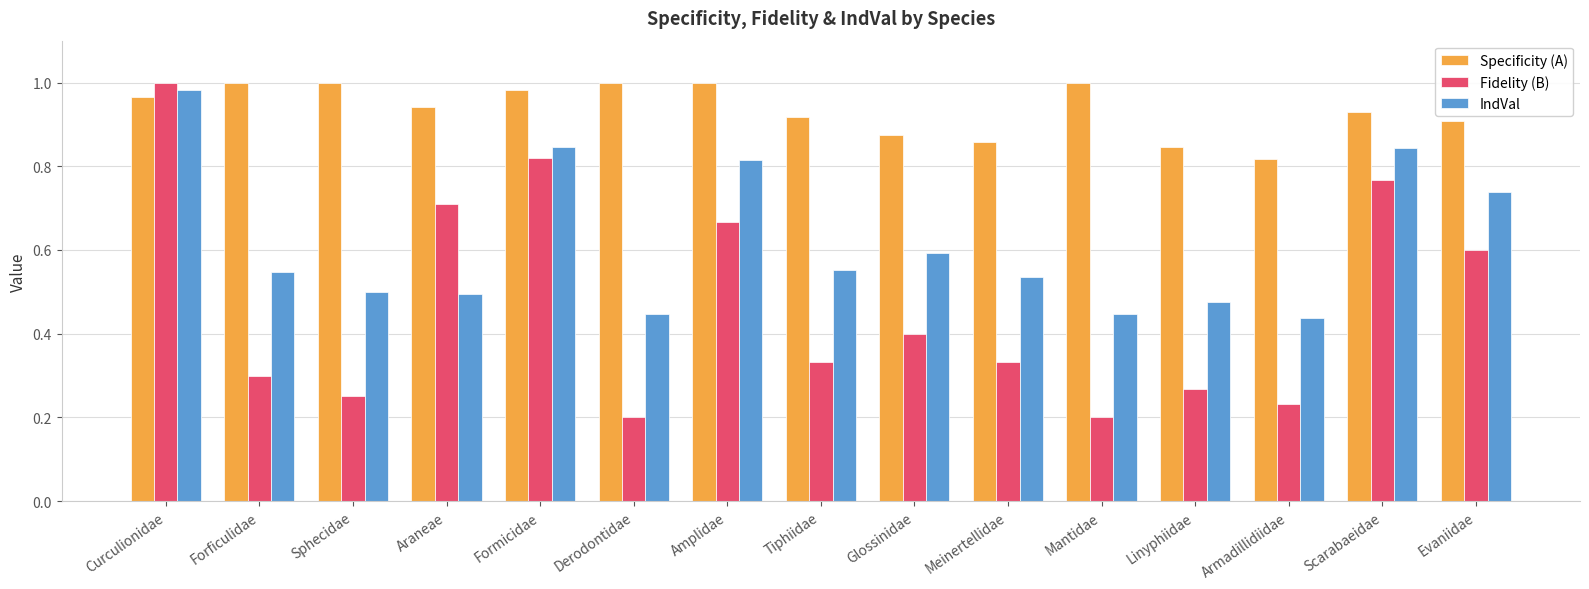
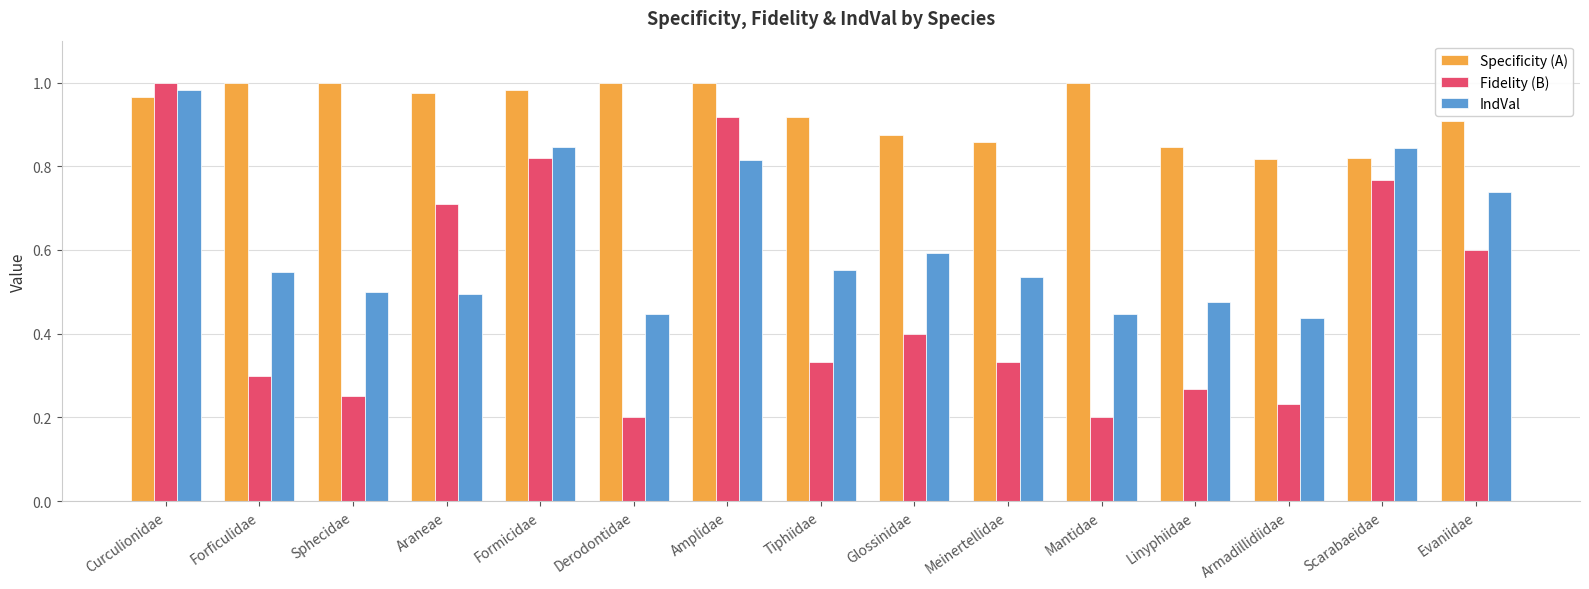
Specificity (A), Araneae: 0.94 -> 0.98
Fidelity (B), Amplidae: 0.67 -> 0.92
Specificity (A), Scarabaeidae: 0.93 -> 0.82
